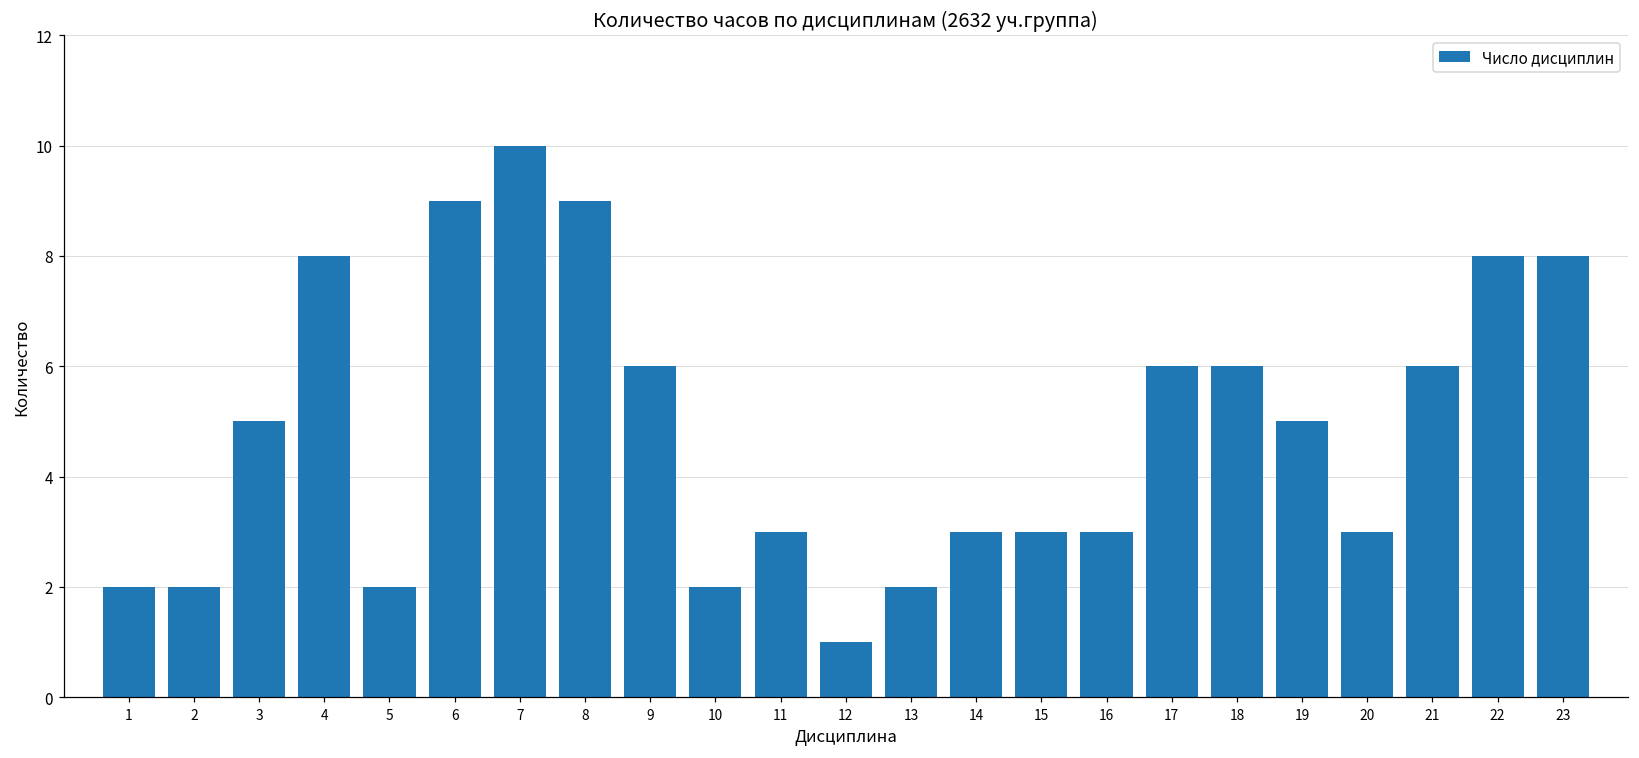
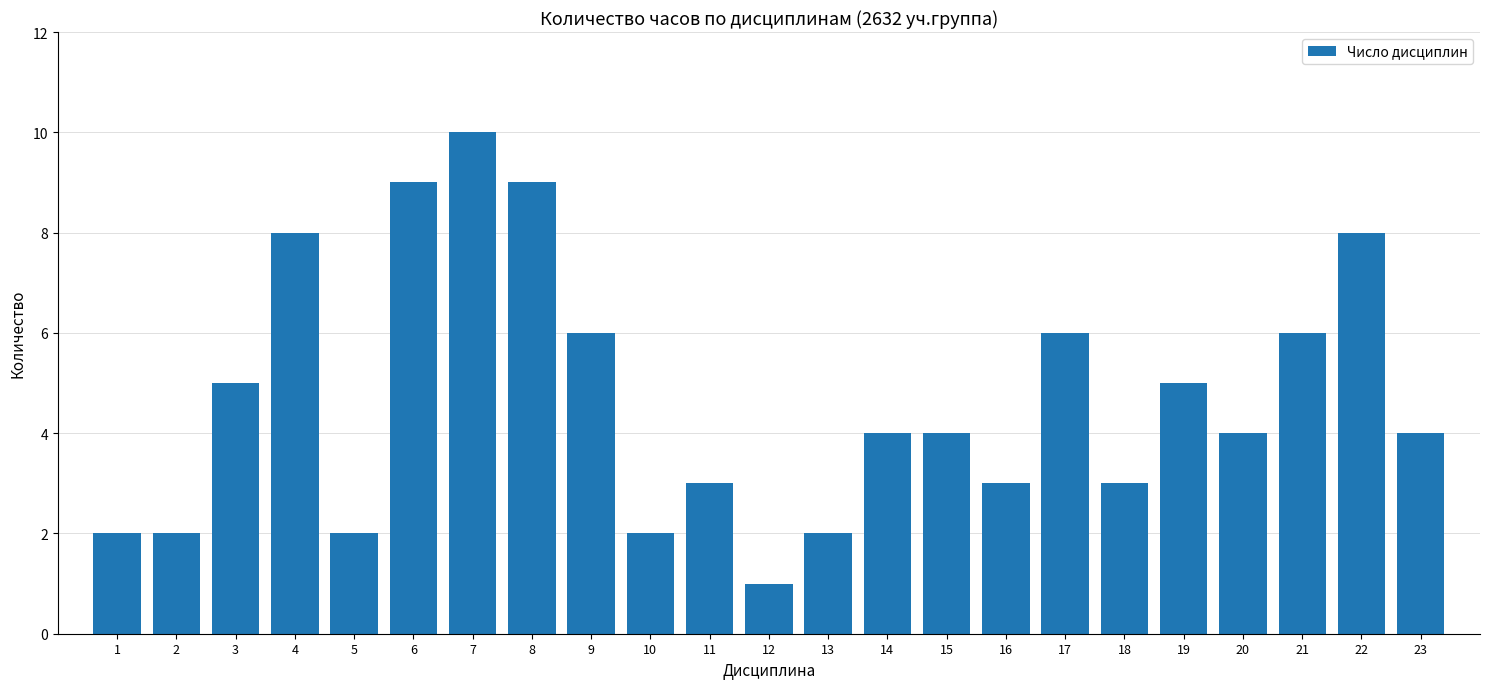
14: 3 -> 4
15: 3 -> 4
18: 6 -> 3
20: 3 -> 4
23: 8 -> 4
